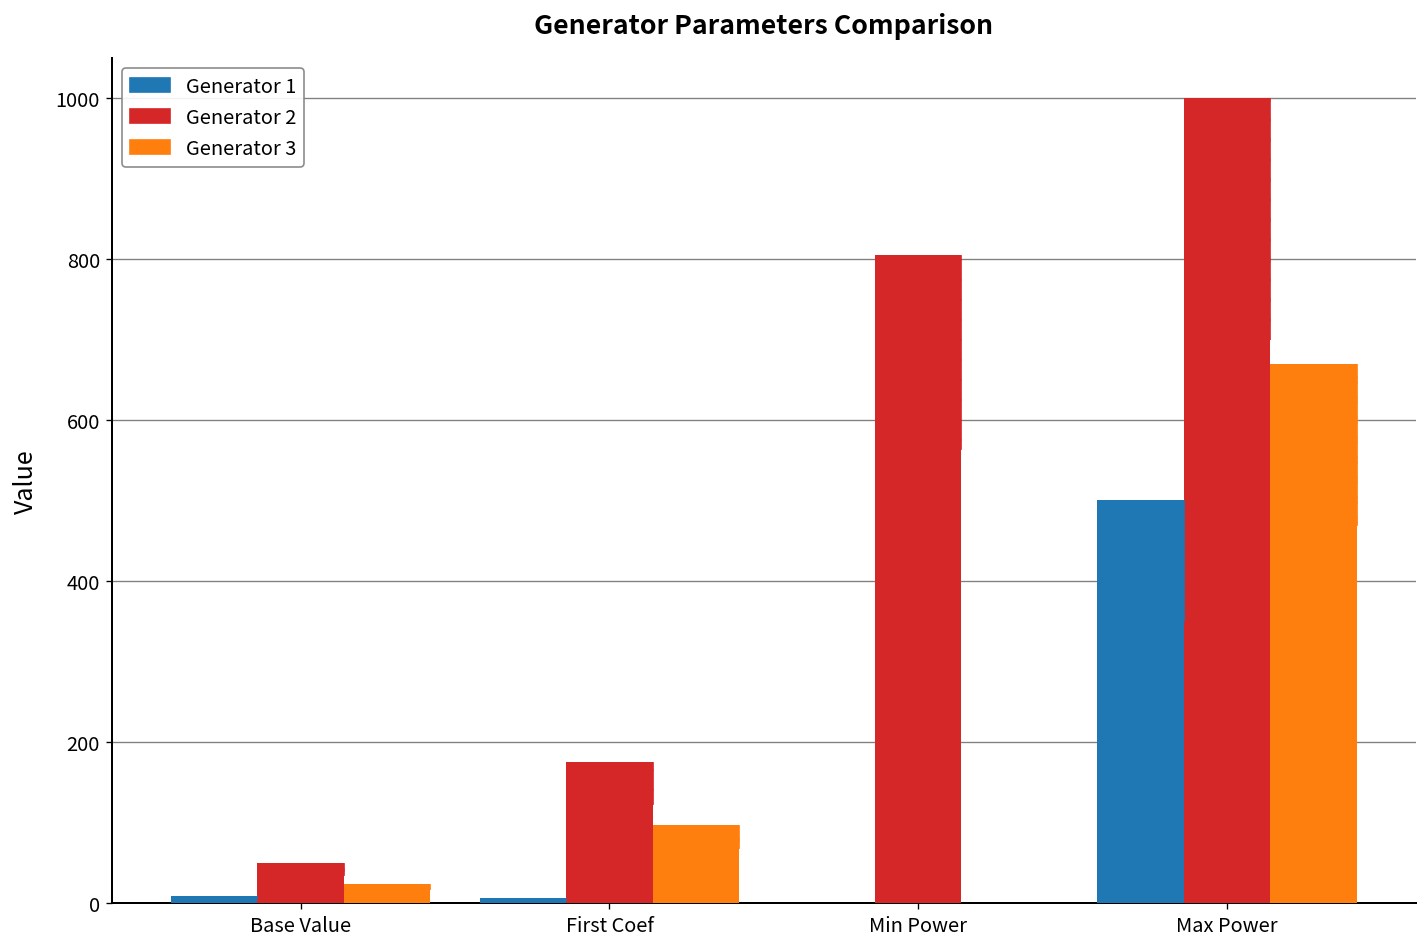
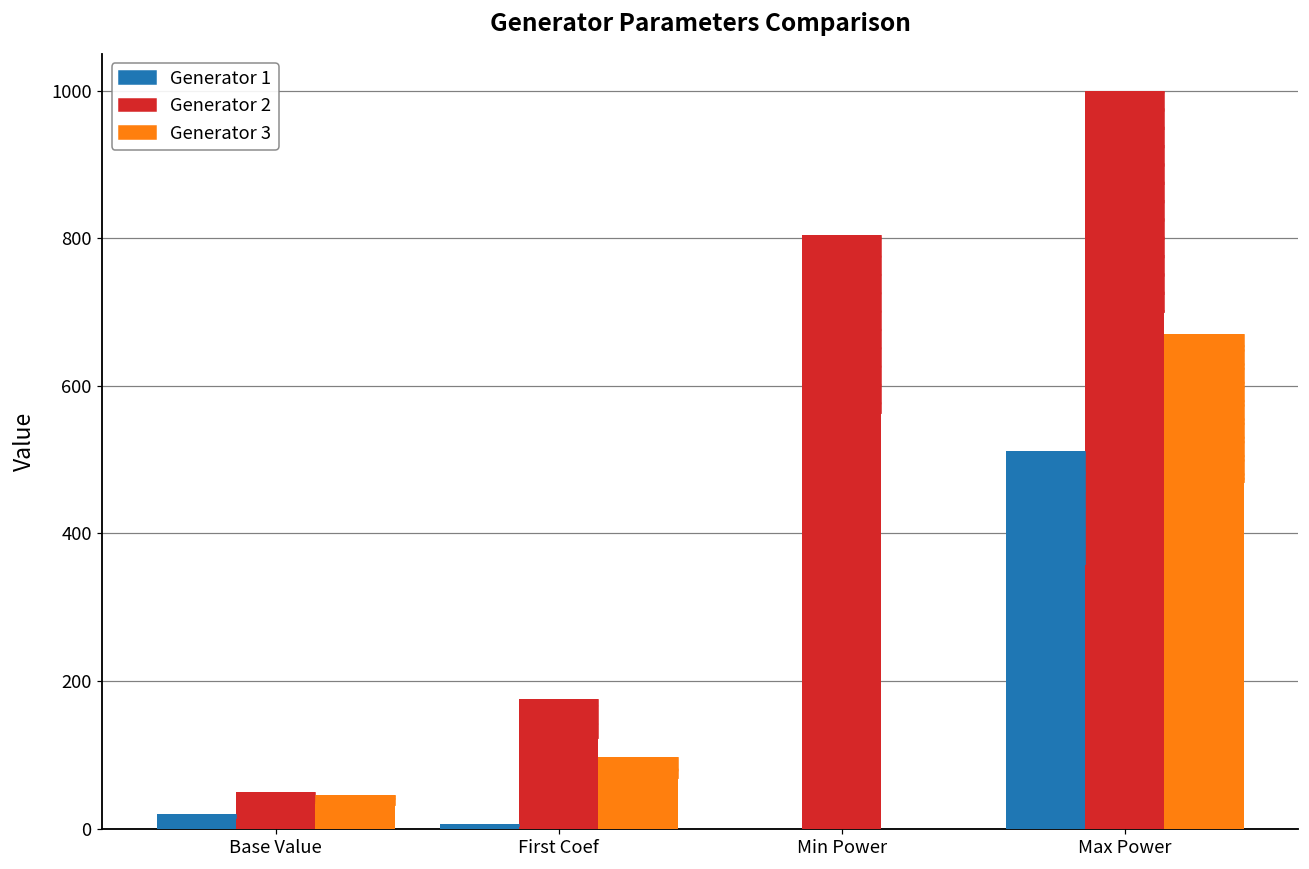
Generator 1, Base Value: 10 -> 20
Generator 3, Base Value: 20 -> 50
Generator 1, Max Power: 500 -> 510
